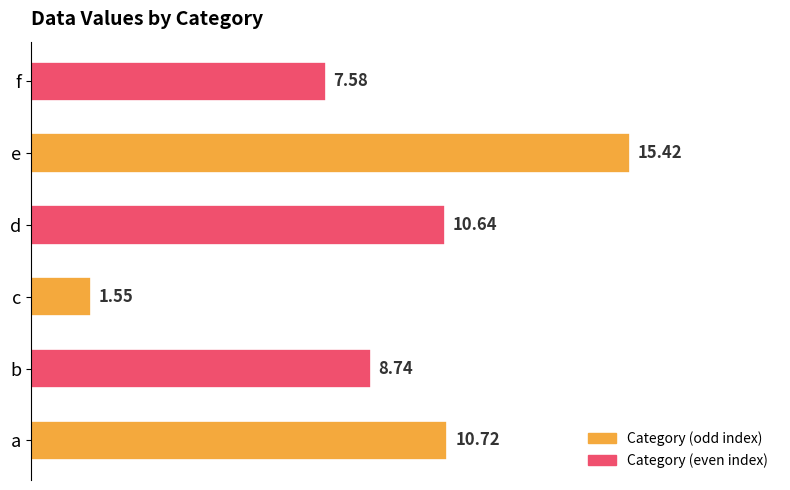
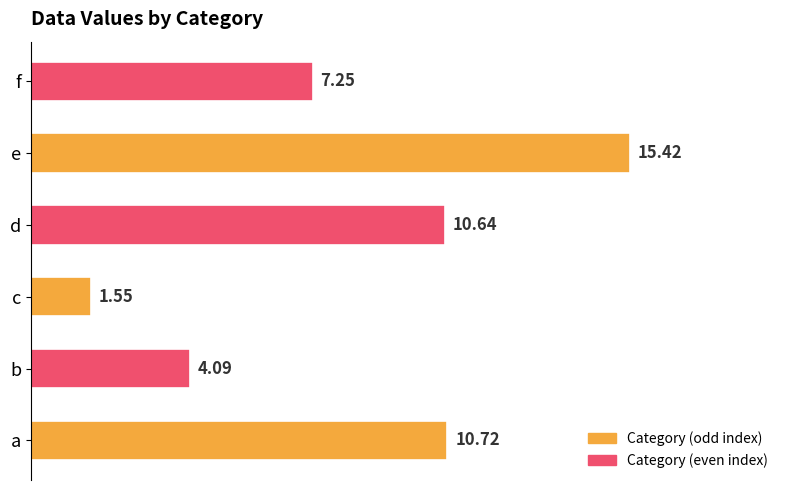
f: 7.58 -> 7.25
b: 8.74 -> 4.09
